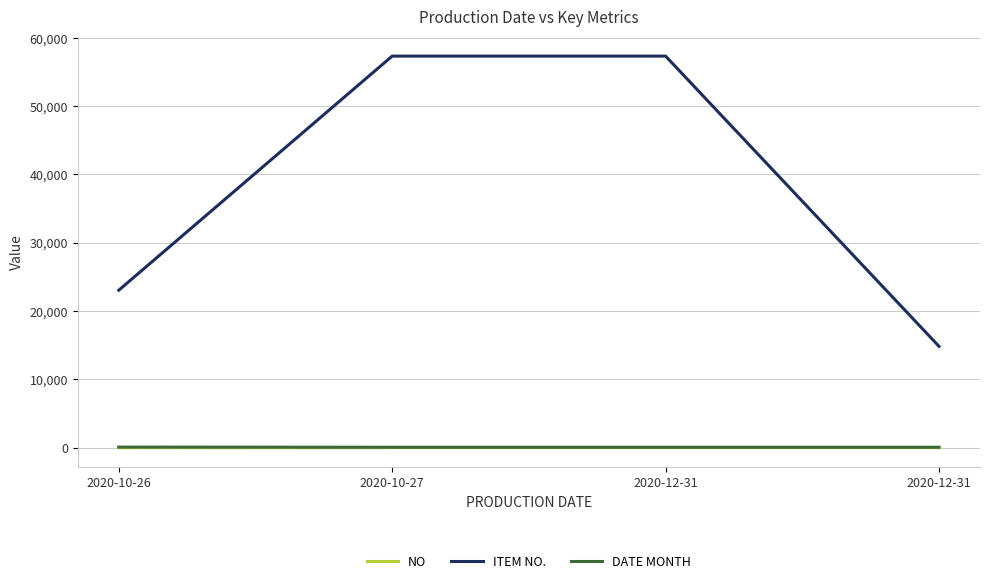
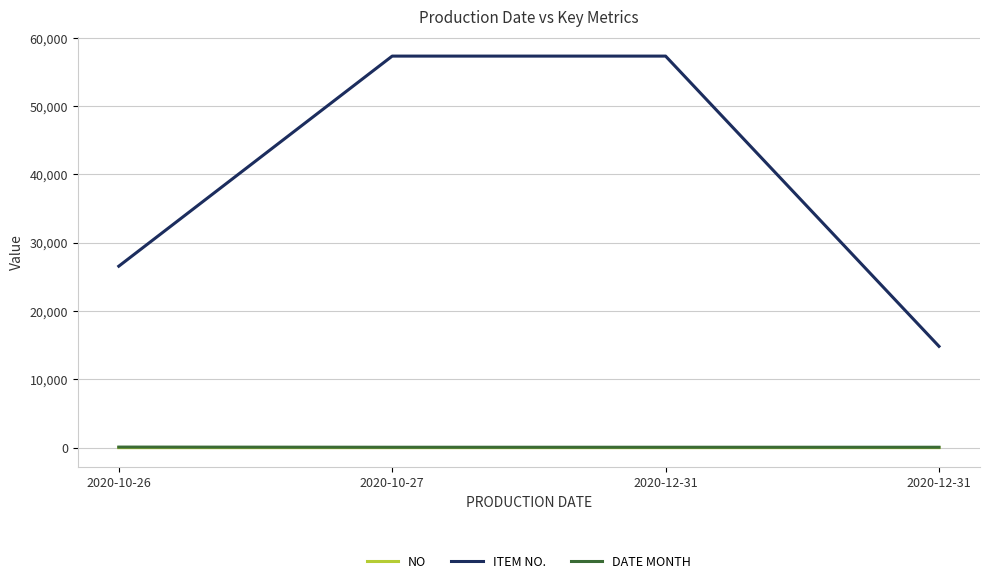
ITEM NO., 2020-10-26: 23,000 -> 27,000
